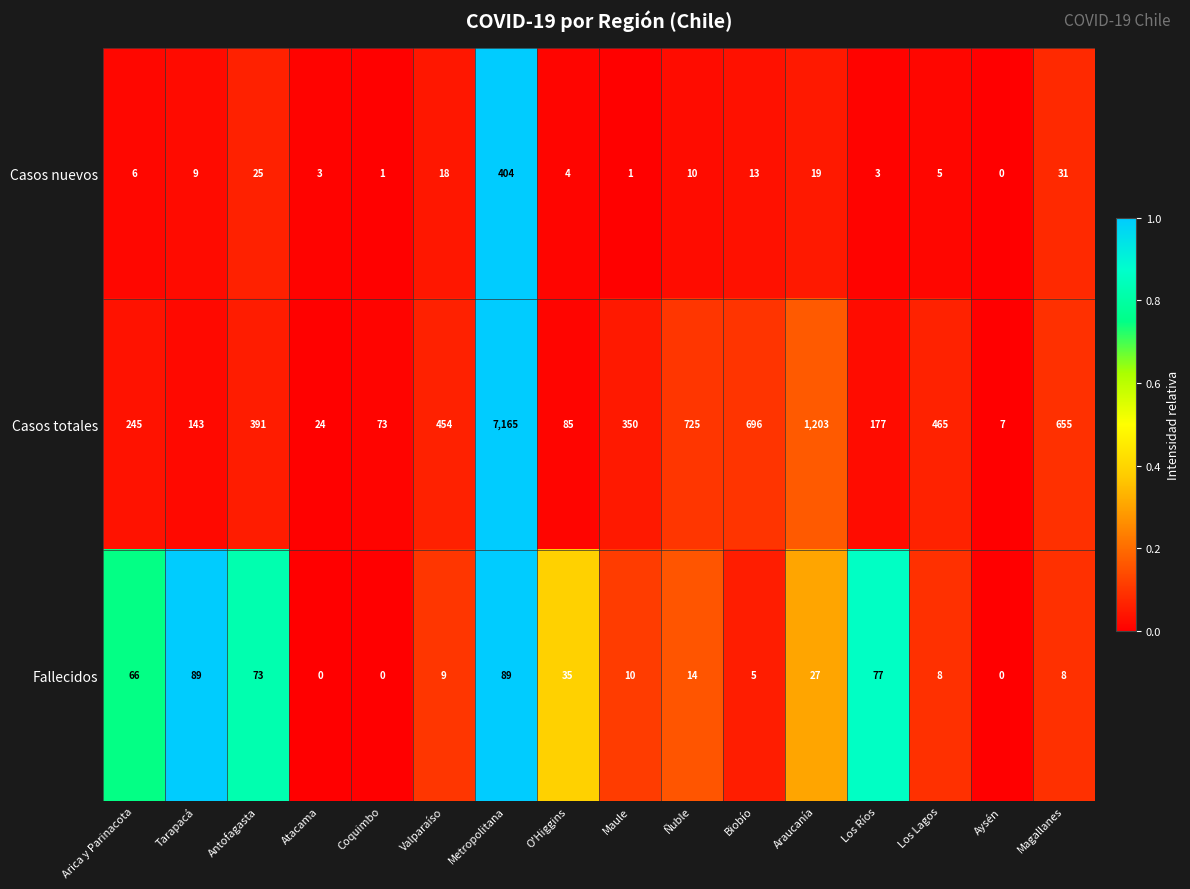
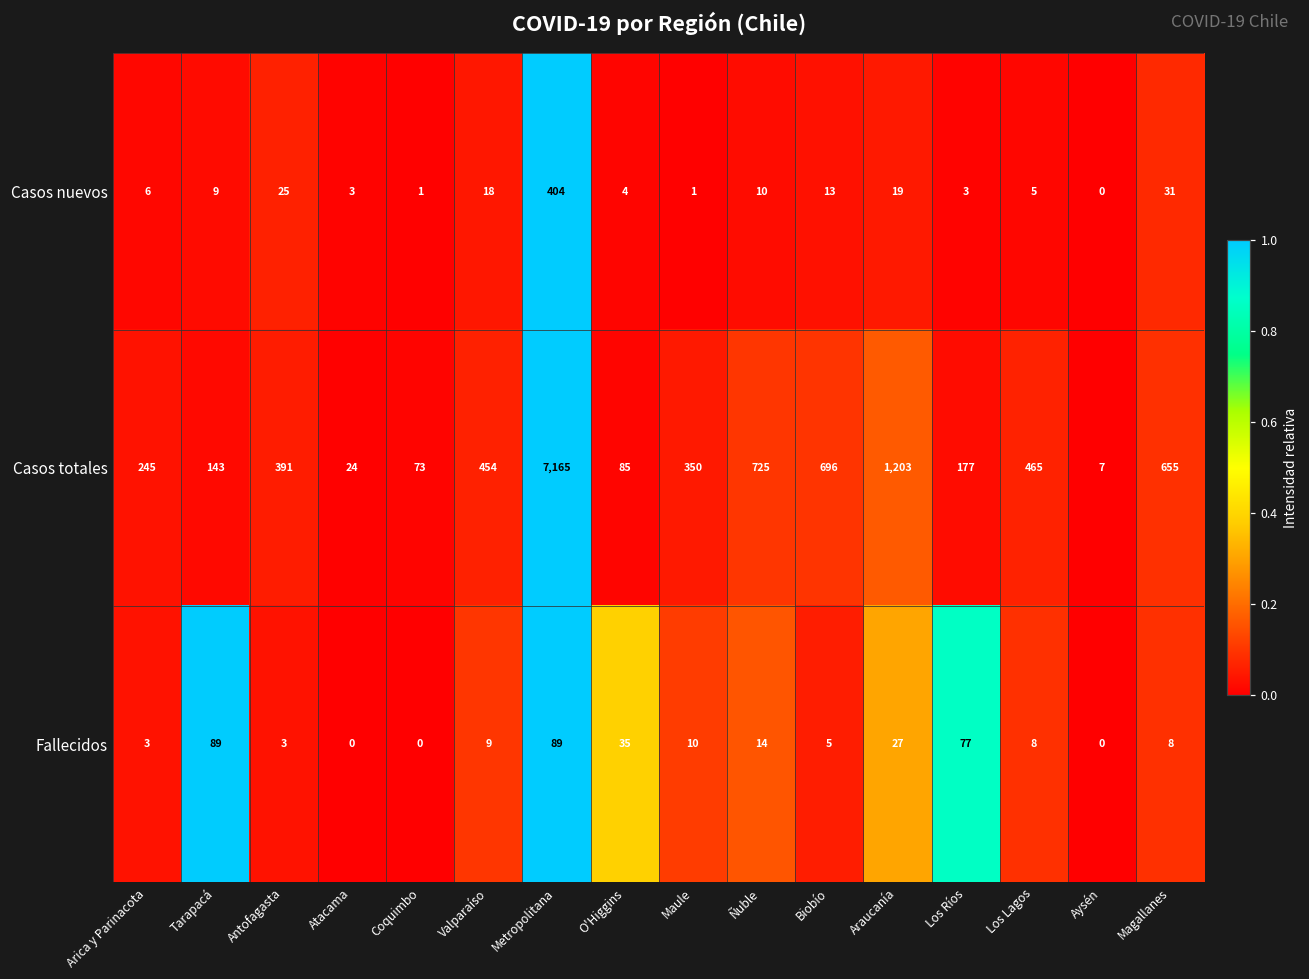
Fallecidos, Arica y Parinacota: 66 -> 3
Fallecidos, Antofagasta: 73 -> 3
